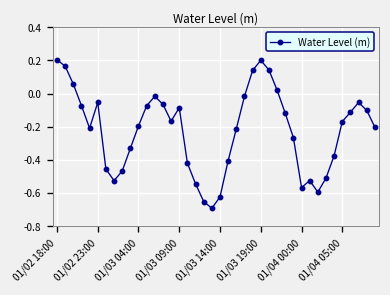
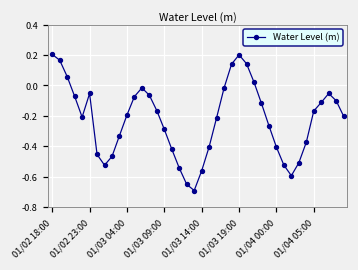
01/03 09:00: -0.08 -> -0.29
01/03 14:00: -0.62 -> -0.56
01/04 00:00: -0.57 -> -0.41
